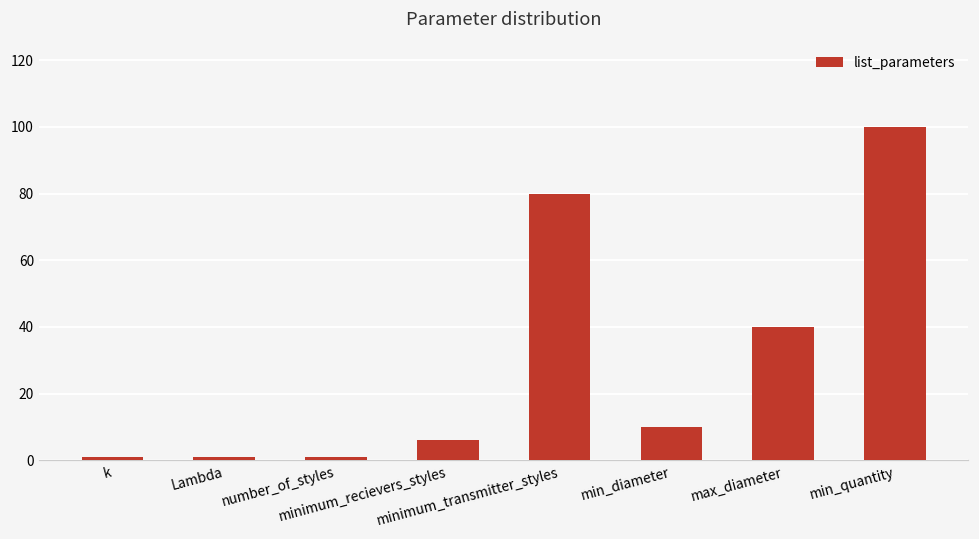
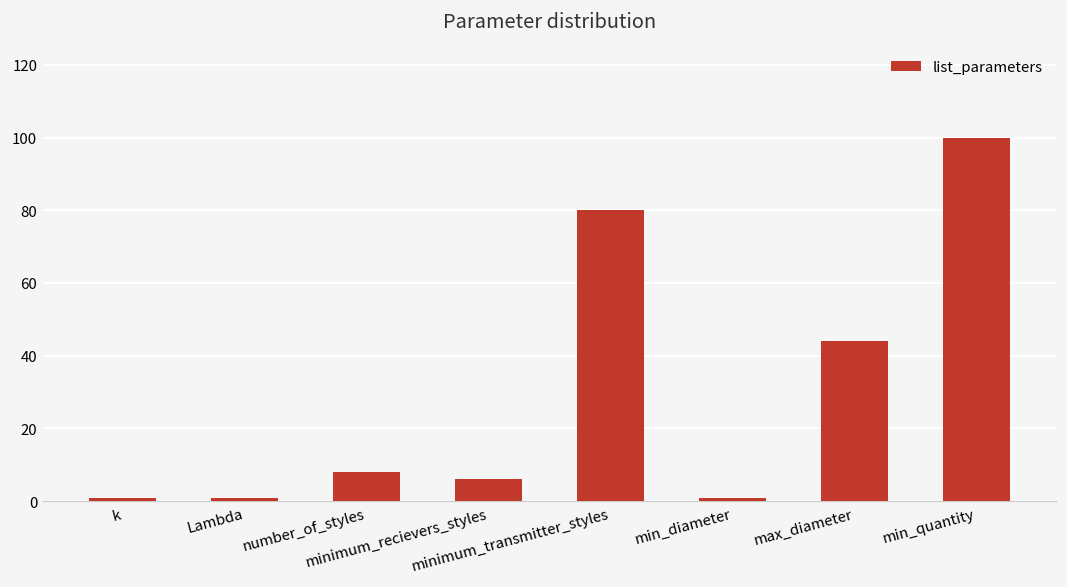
number_of_styles: 1 -> 8
min_diameter: 10 -> 1
max_diameter: 40 -> 44
